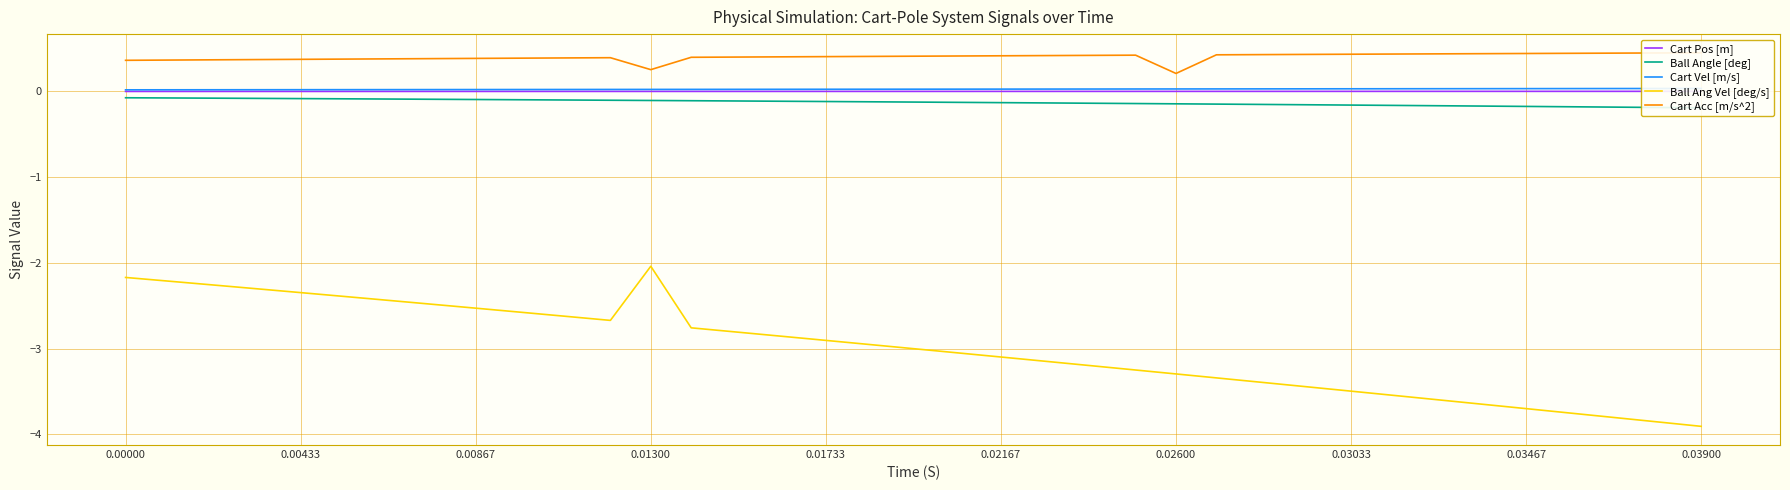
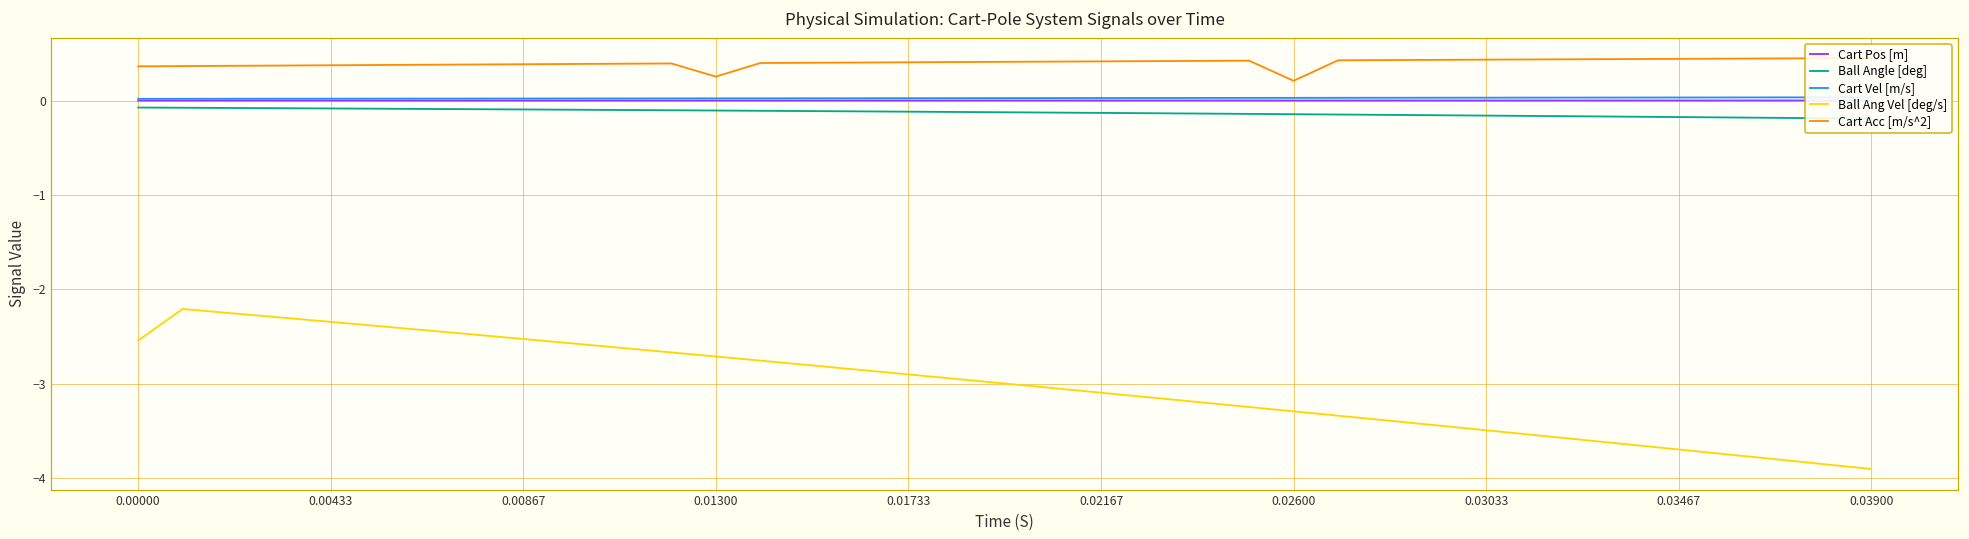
Ball Ang Vel [deg/s], 0.00000: -2.2 -> -2.5
Ball Ang Vel [deg/s], 0.01300: -2.0 -> -2.7
